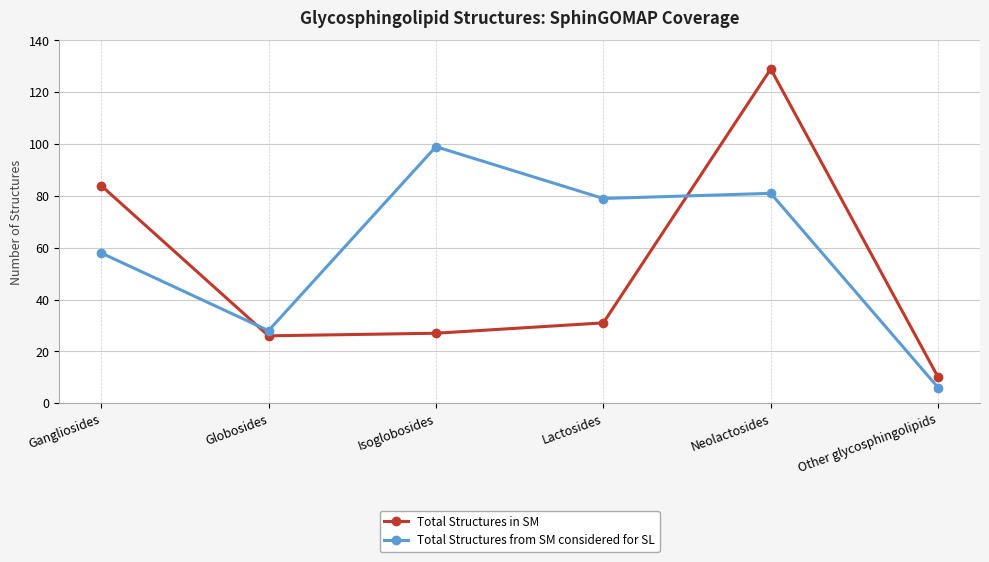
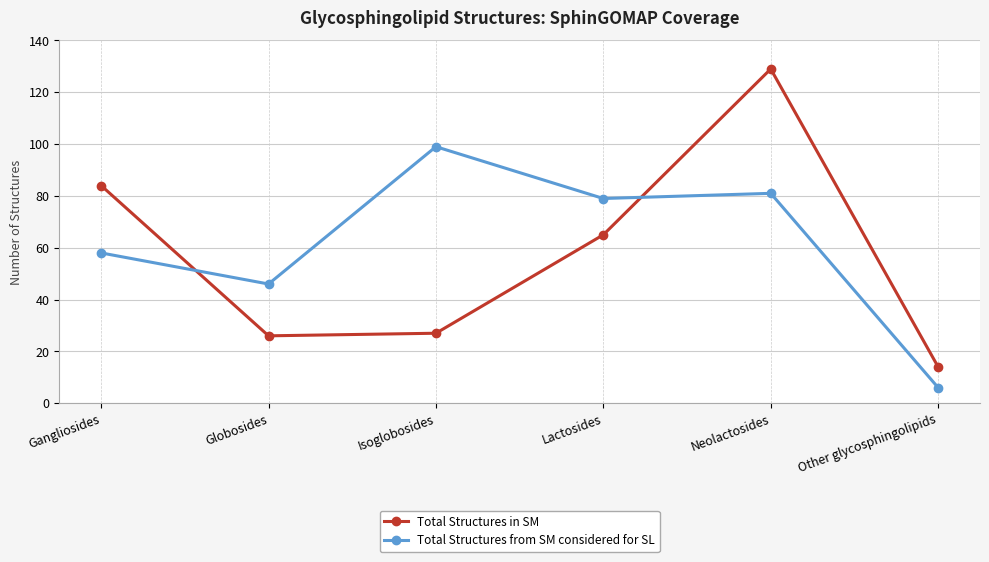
Total Structures from SM considered for SL, Globosides: 28 -> 46
Total Structures in SM, Lactosides: 31 -> 65
Total Structures in SM, Other glycosphingolipids: 10 -> 14
